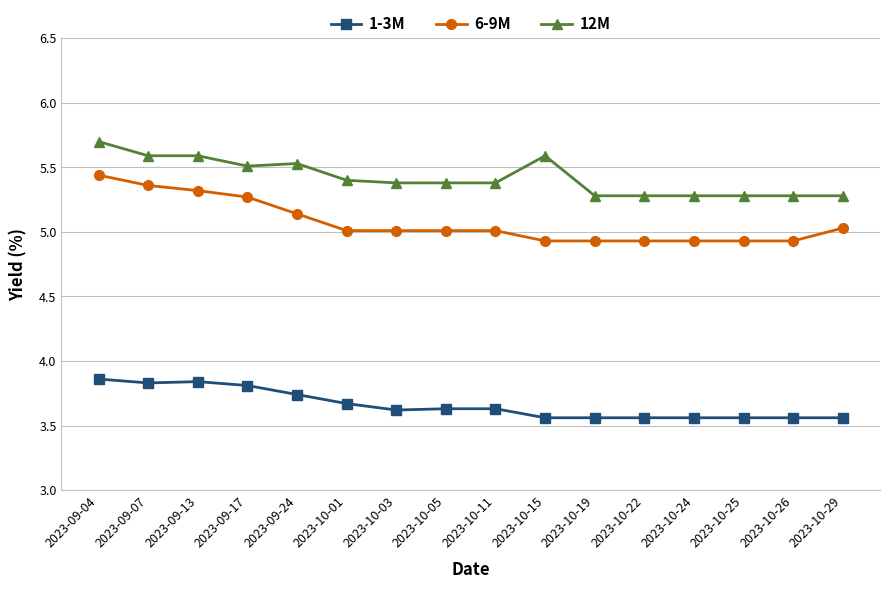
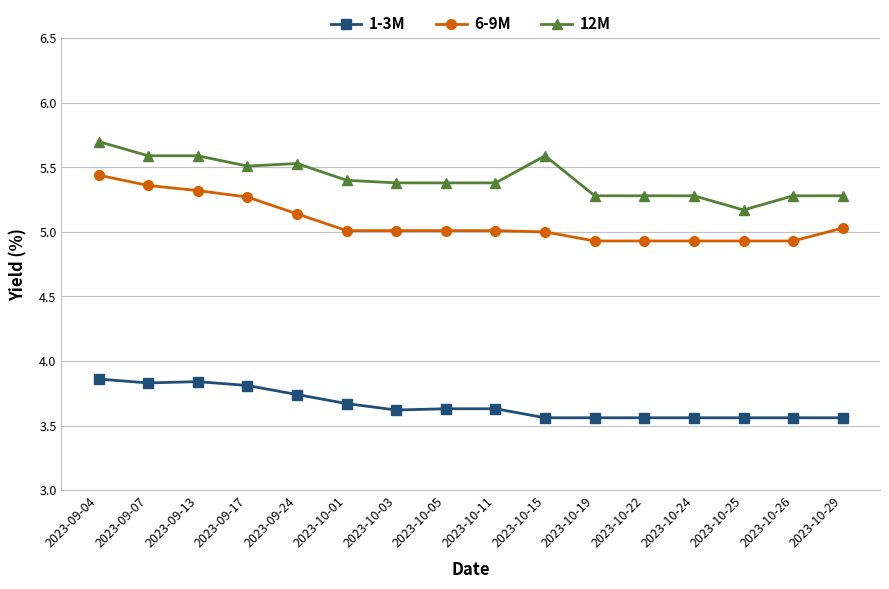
6-9M, 2023-10-15: 4.93 -> 5.00
12M, 2023-10-25: 5.28 -> 5.17
